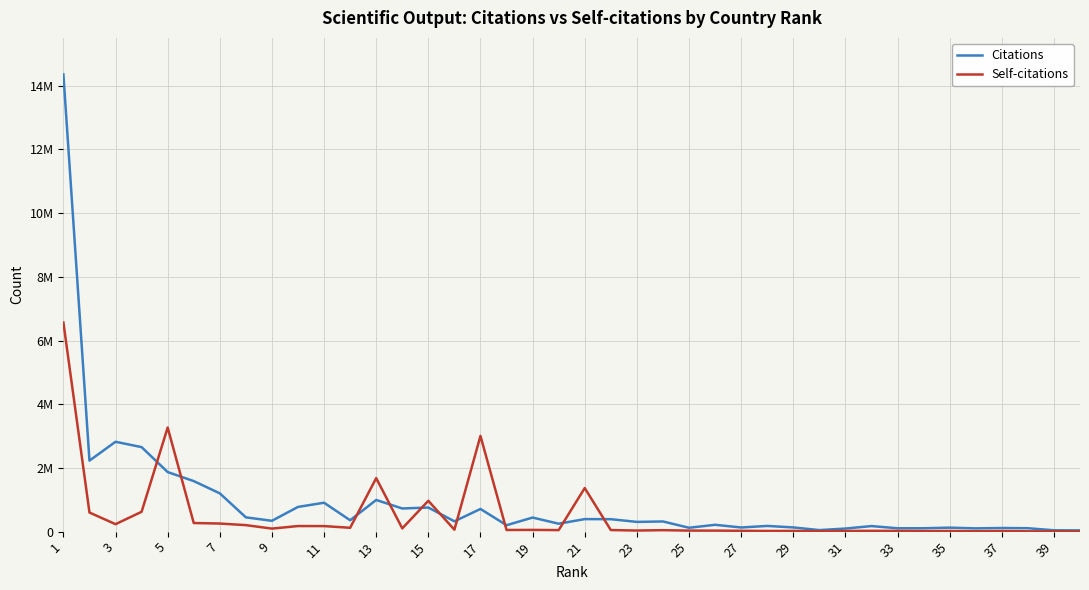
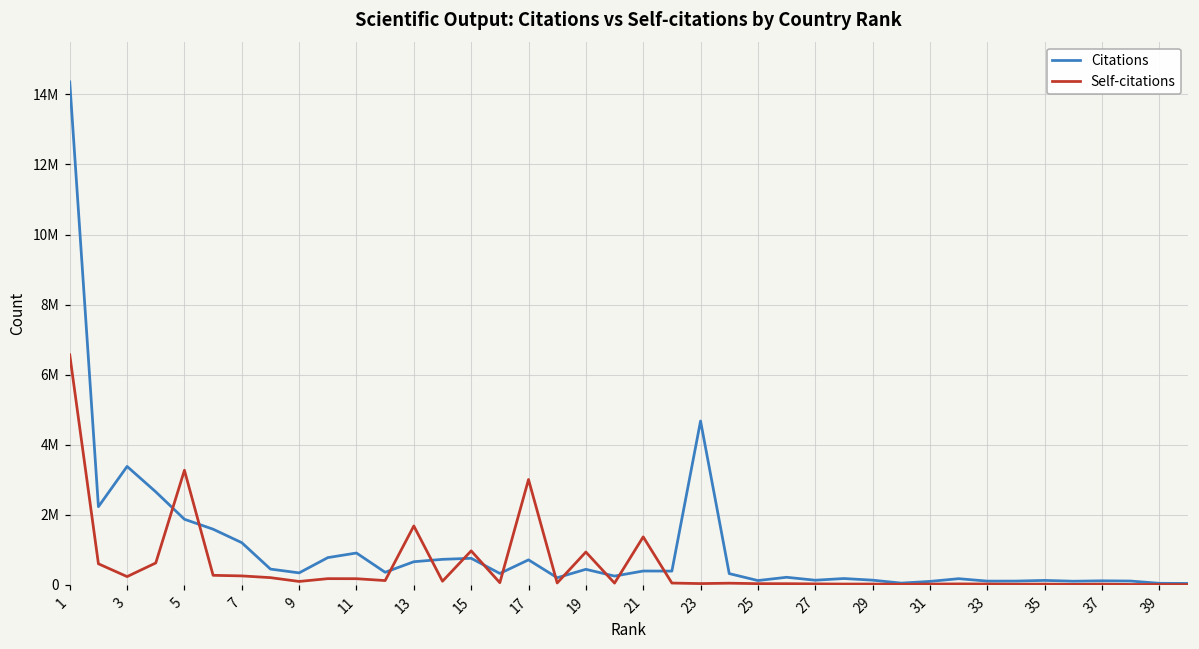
Citations, 3: 2800000 -> 3400000
Citations, 13: 1000000 -> 700000
Self-citations, 19: 100000 -> 900000
Citations, 23: 300000 -> 4700000
